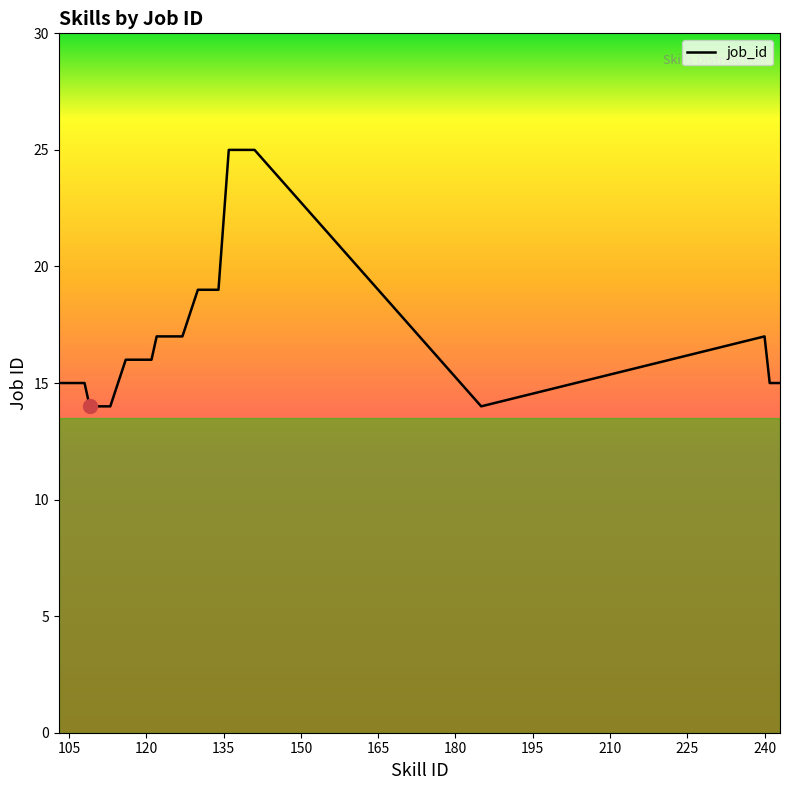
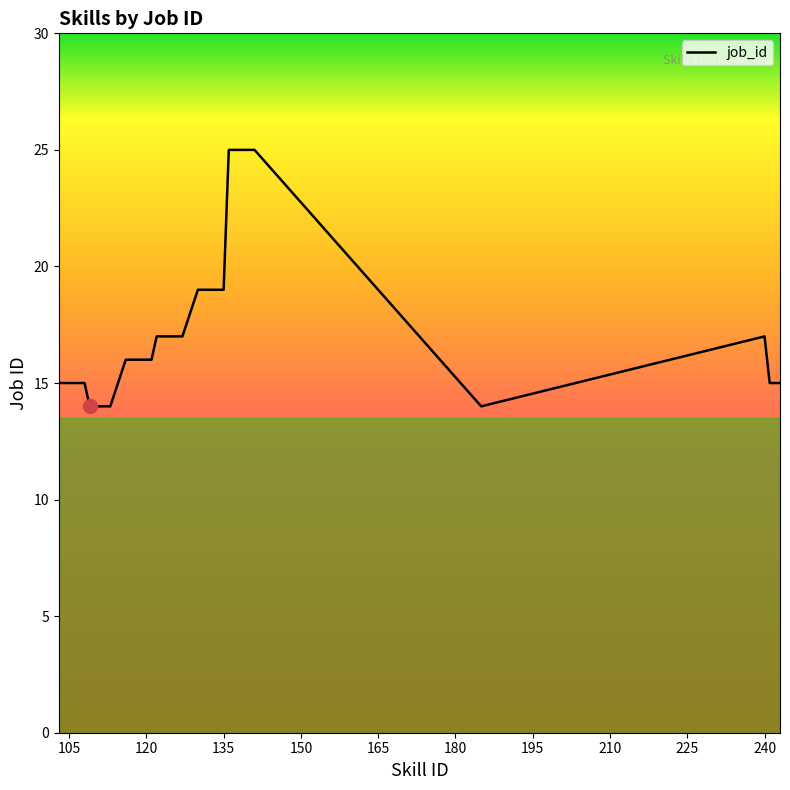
job_id, 135: 22 -> 19
